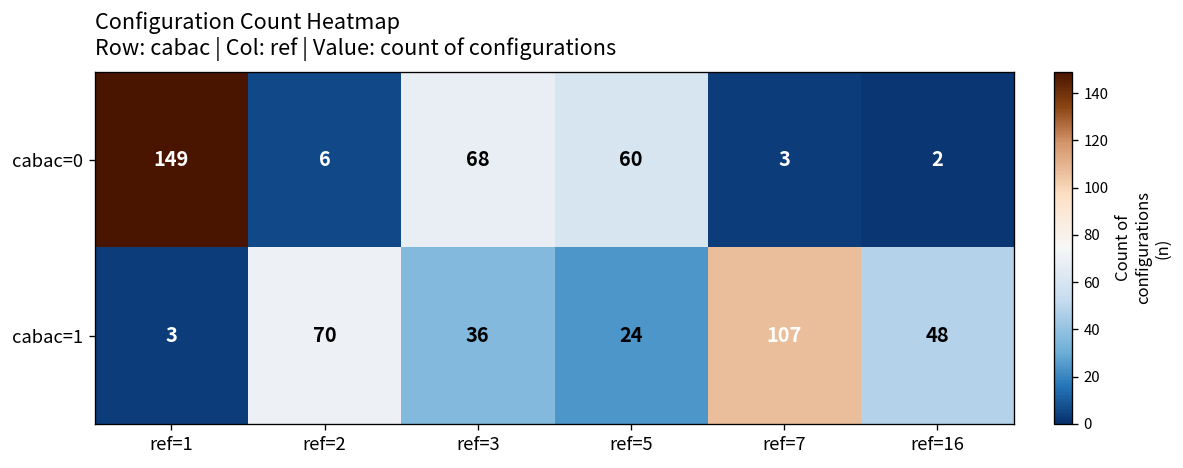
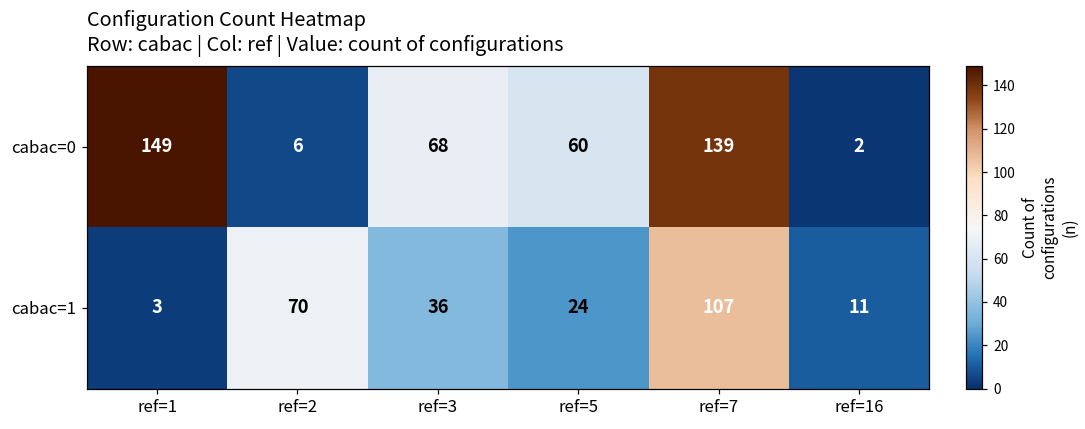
cabac=0, ref=7: 3 -> 139
cabac=1, ref=16: 48 -> 11
